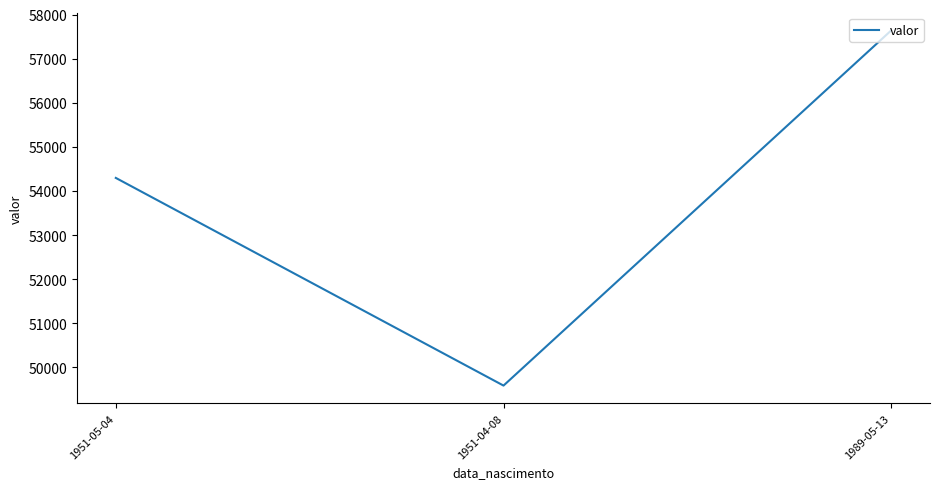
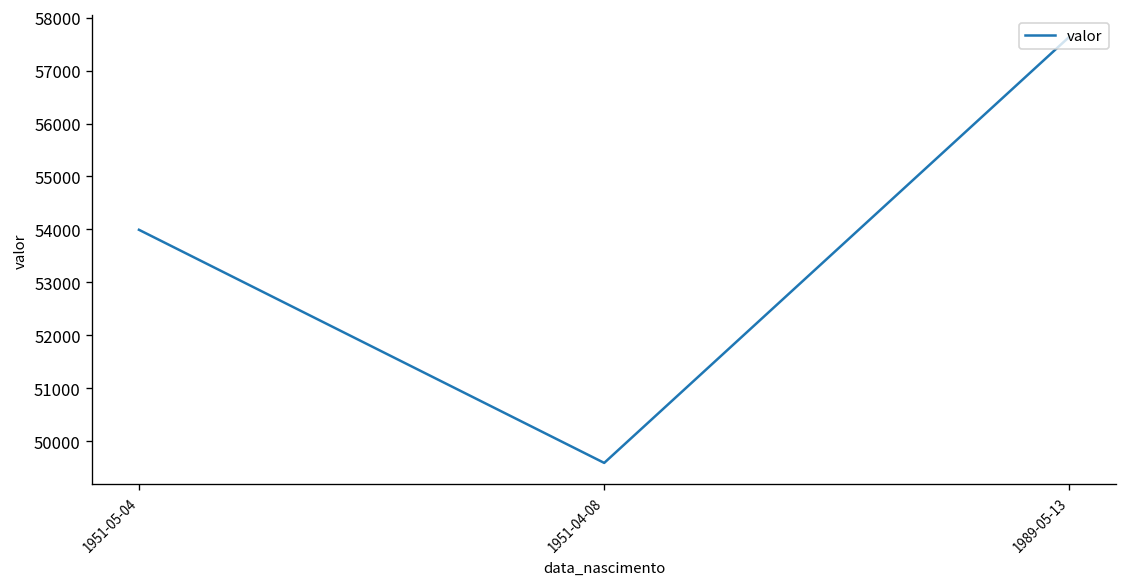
1951-05-04: 54300 -> 54000
